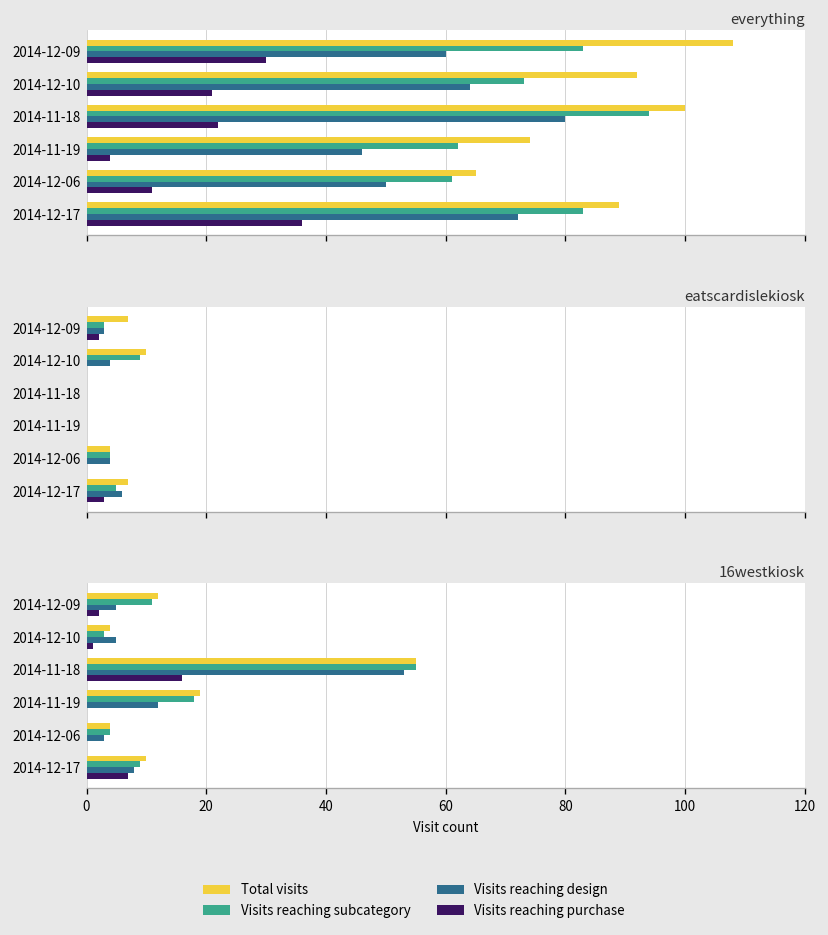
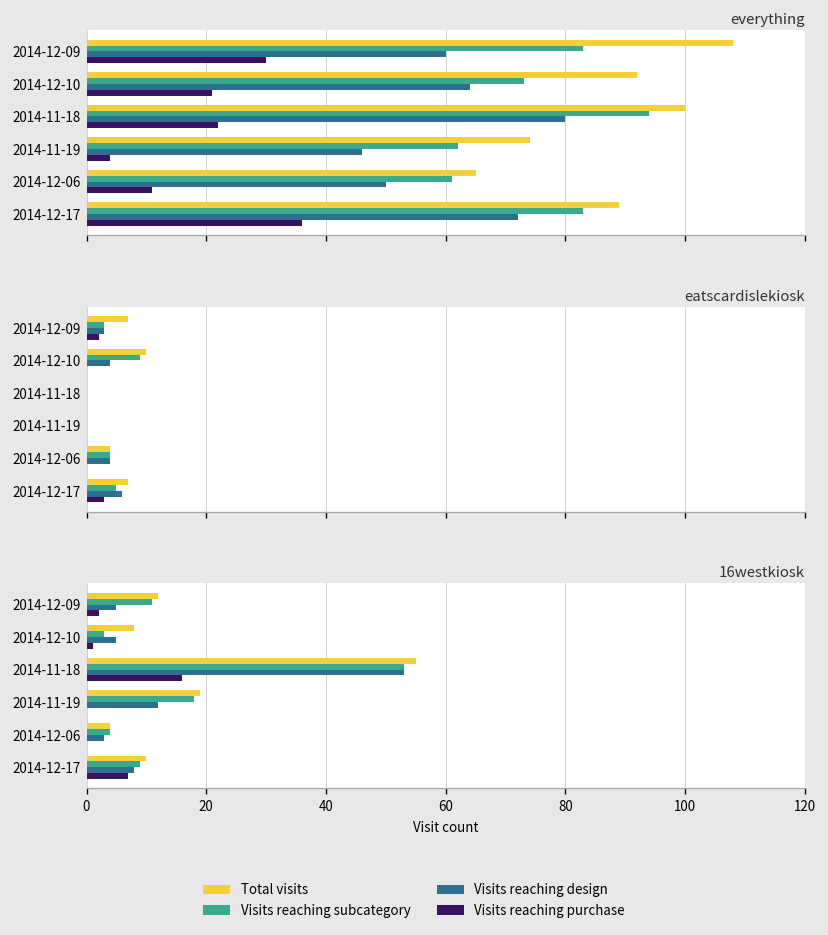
16westkiosk, Total visits, 2014-12-10: 4 -> 8
16westkiosk, Visits reaching subcategory, 2014-11-18: 55 -> 53
